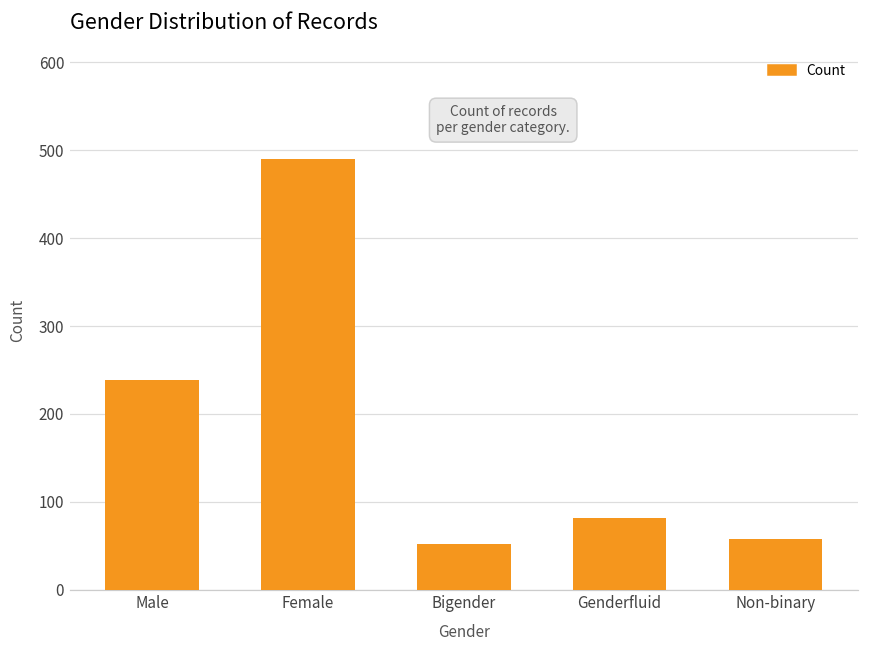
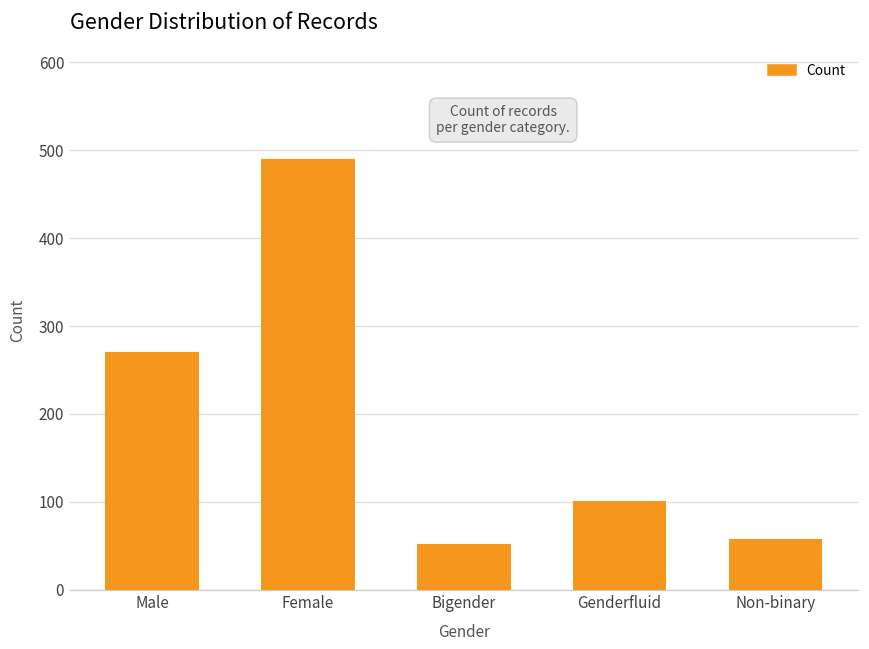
Male: 240 -> 270
Genderfluid: 80 -> 100
